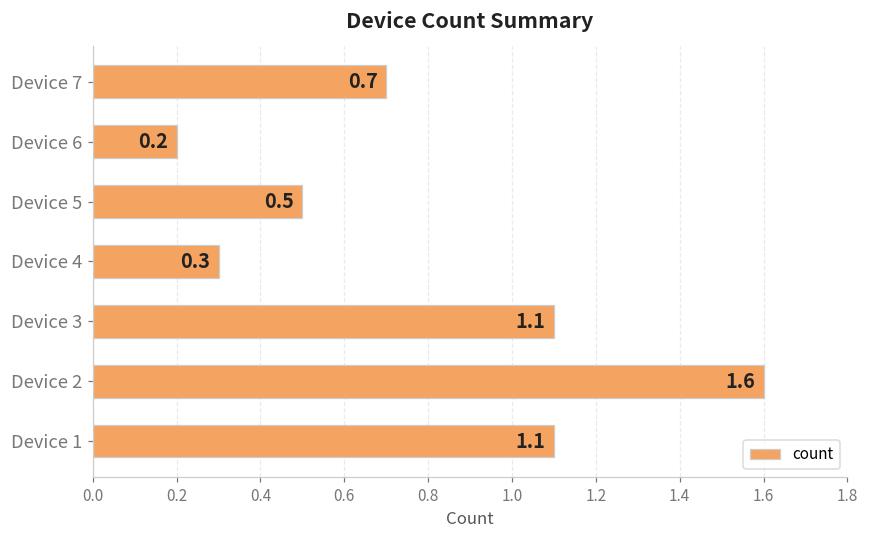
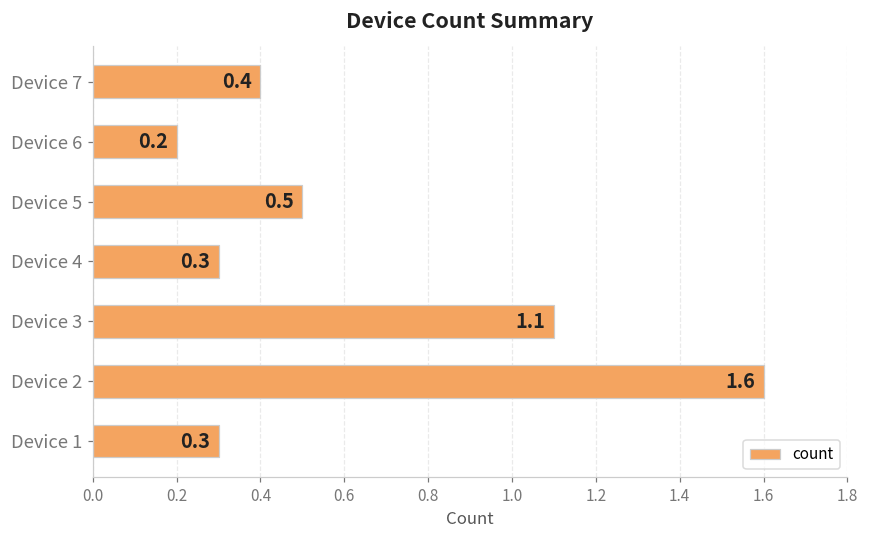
Device 7: 0.7 -> 0.4
Device 1: 1.1 -> 0.3
